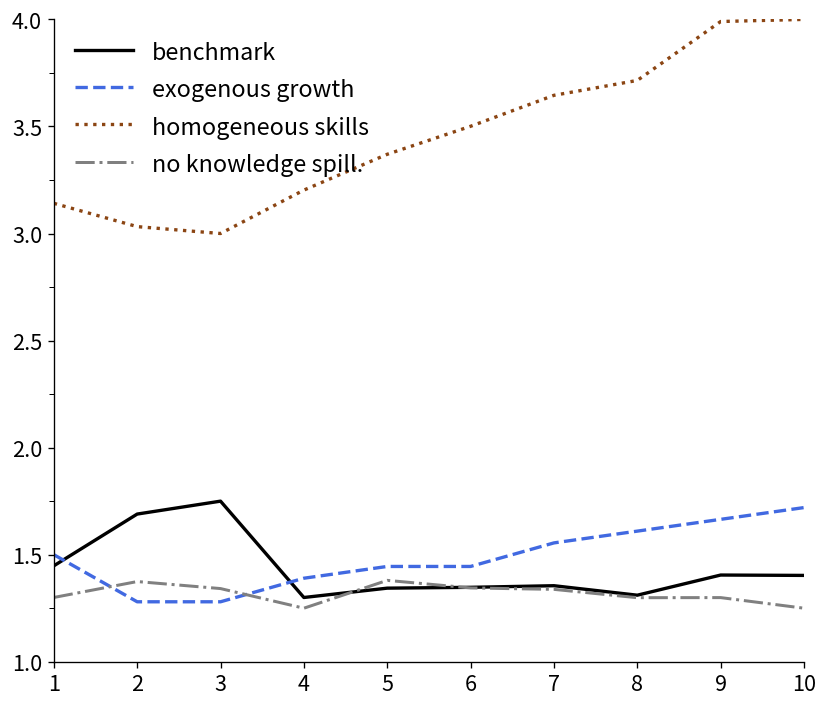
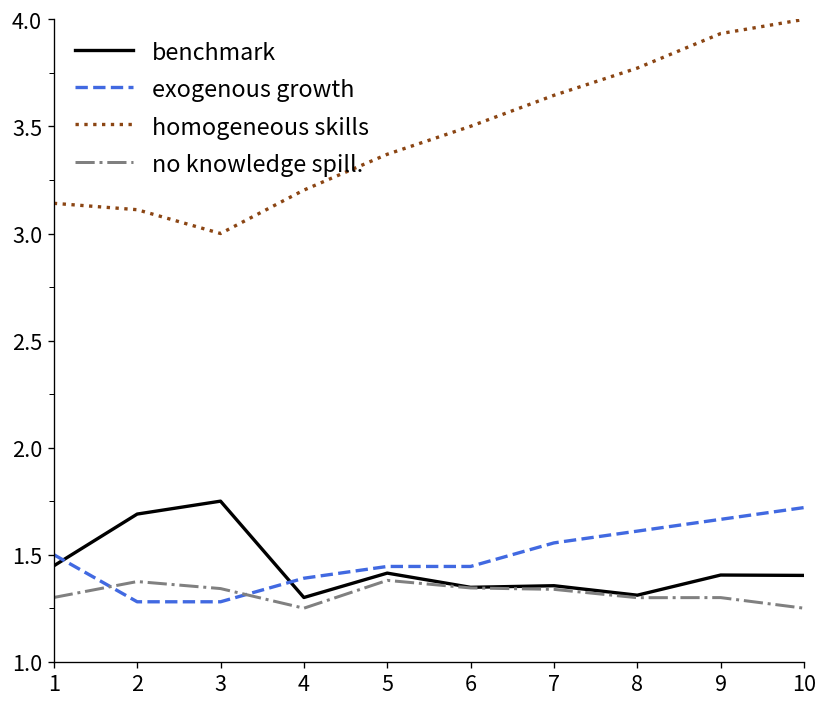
homogeneous skills, 2: 3.03 -> 3.11
benchmark, 5: 1.34 -> 1.41
homogeneous skills, 8: 3.71 -> 3.77
homogeneous skills, 9: 3.99 -> 3.93
